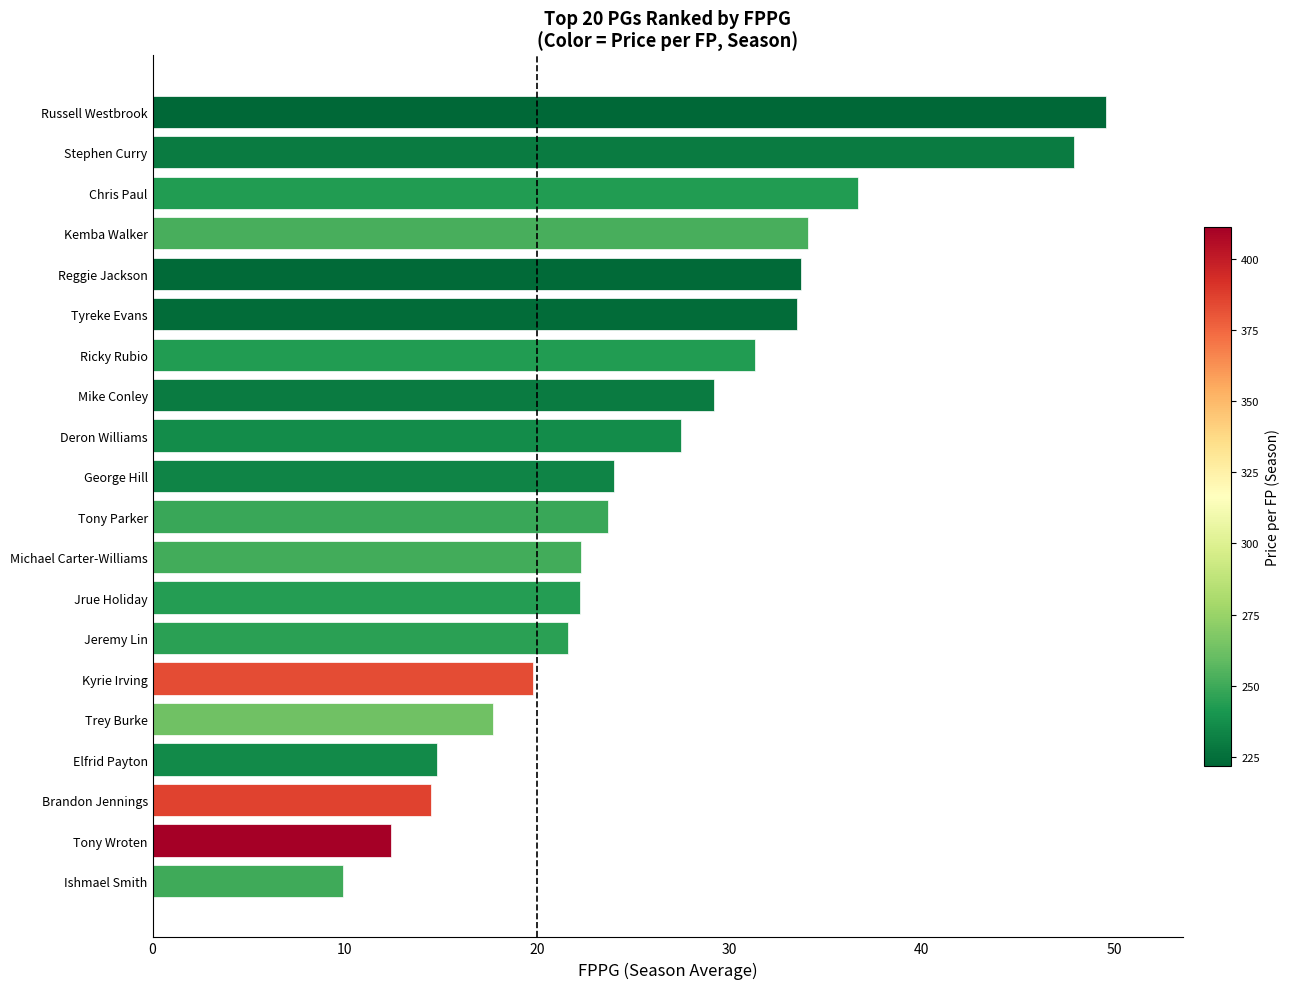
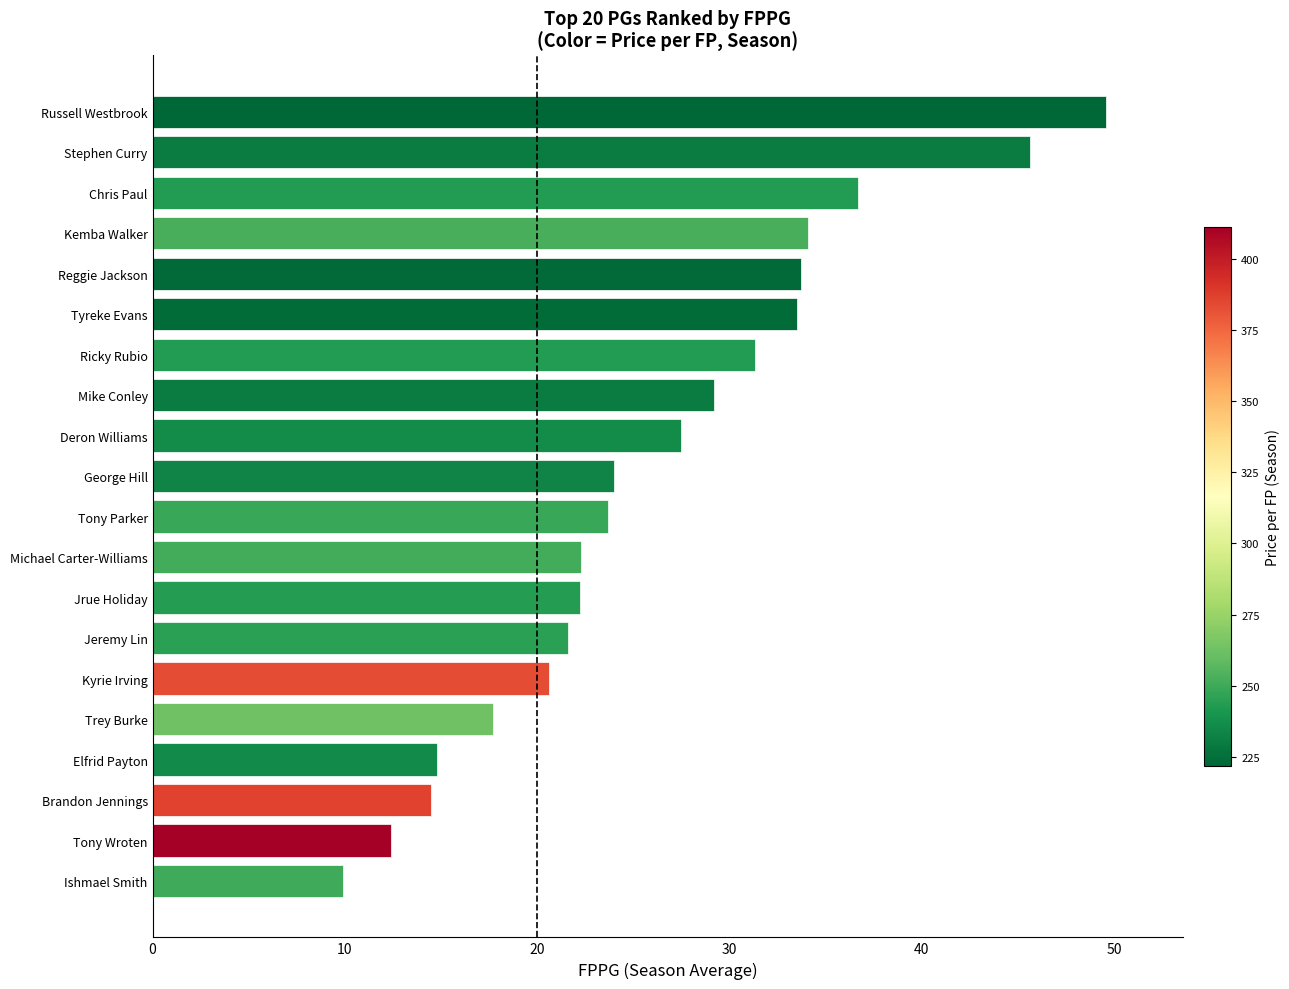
Stephen Curry: 47.9 -> 45.6
Kyrie Irving: 19.8 -> 20.6
